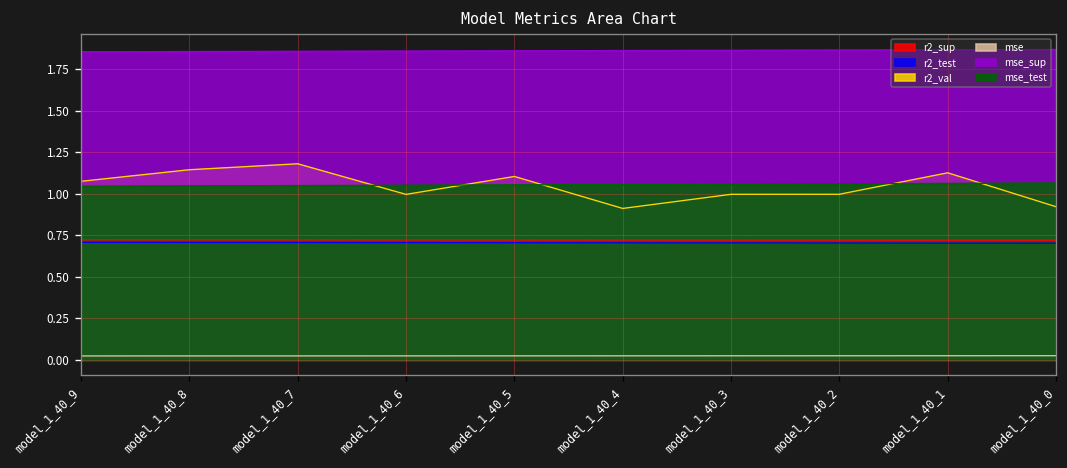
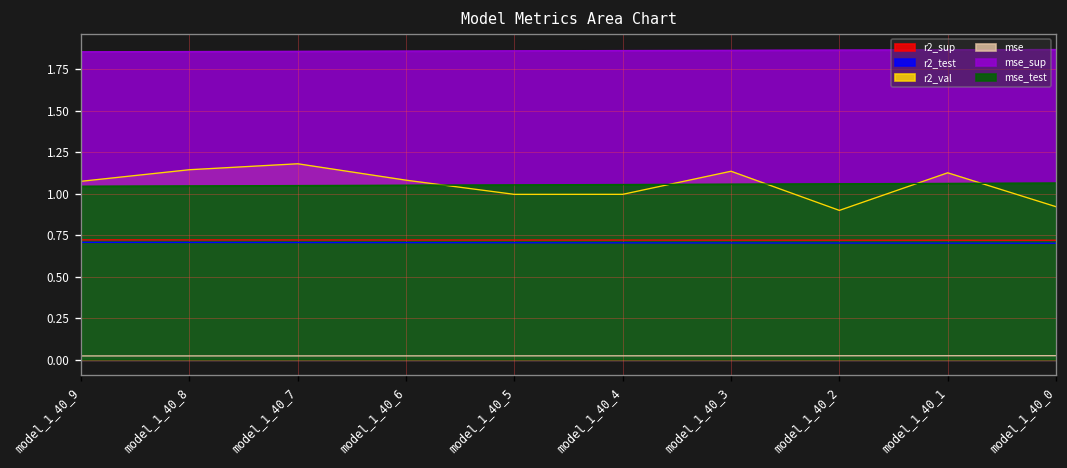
r2_val, model_1_40_6: 1.00 -> 1.08
r2_val, model_1_40_5: 1.10 -> 1.00
r2_val, model_1_40_4: 0.91 -> 1.00
r2_val, model_1_40_3: 1.00 -> 1.14
r2_val, model_1_40_2: 1.00 -> 0.90
